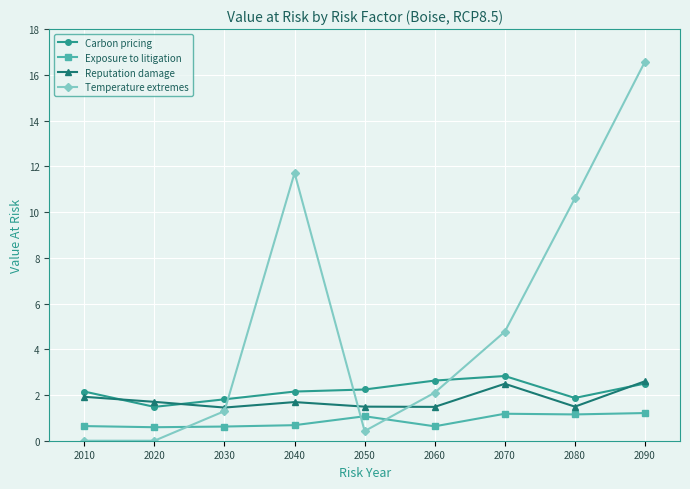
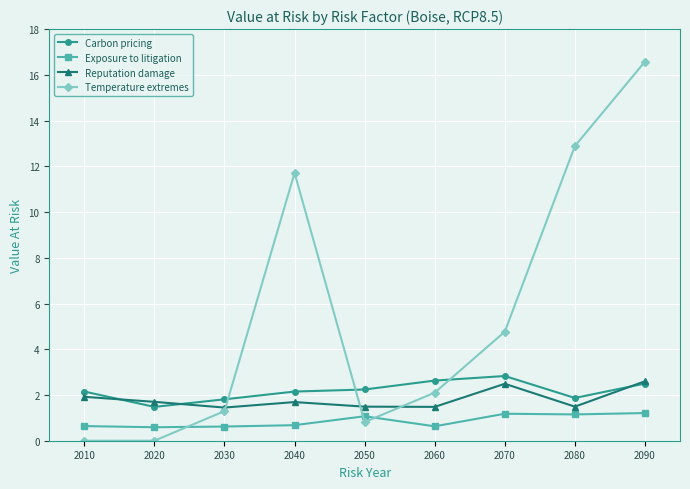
Temperature extremes, 2050: 0.4 -> 0.8
Temperature extremes, 2080: 10.6 -> 12.9
